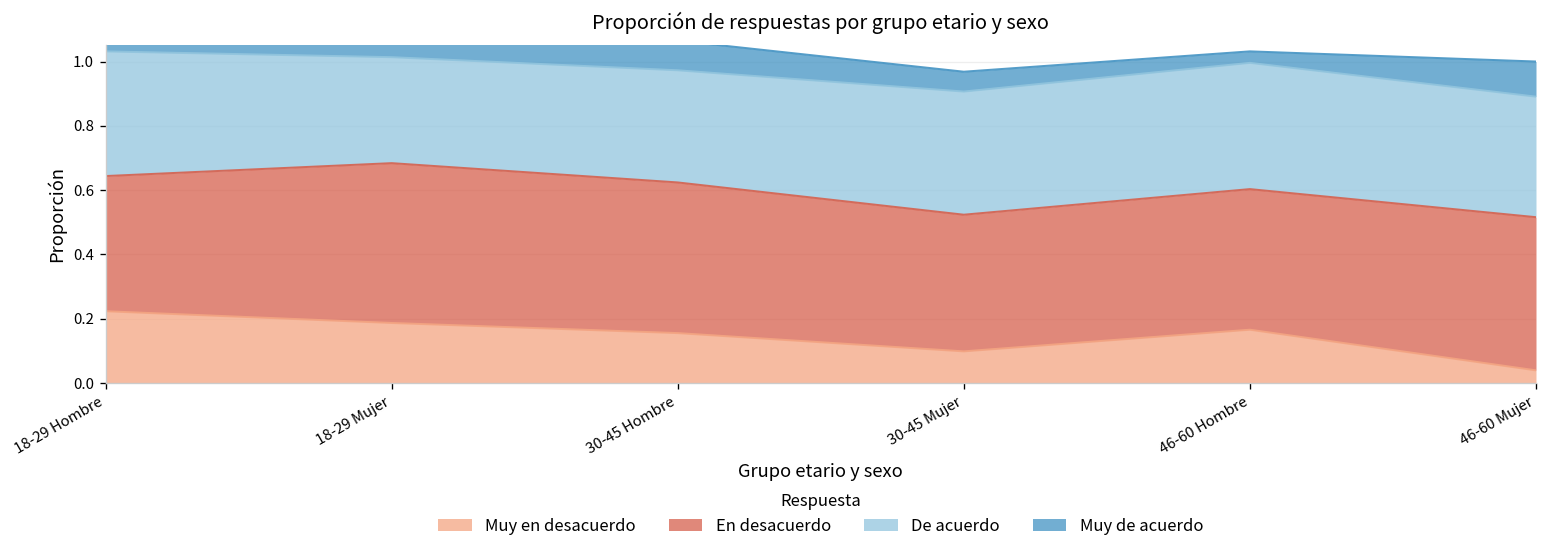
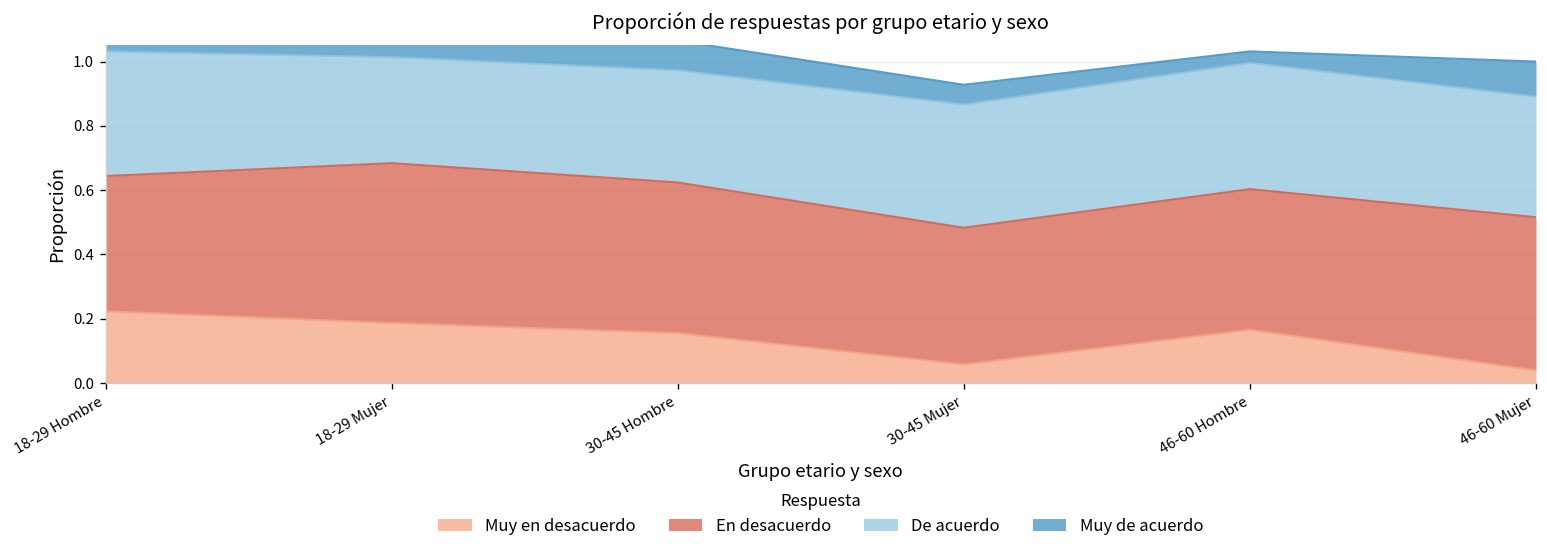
Muy en desacuerdo, 30-45 Mujer: 0.10 -> 0.06
